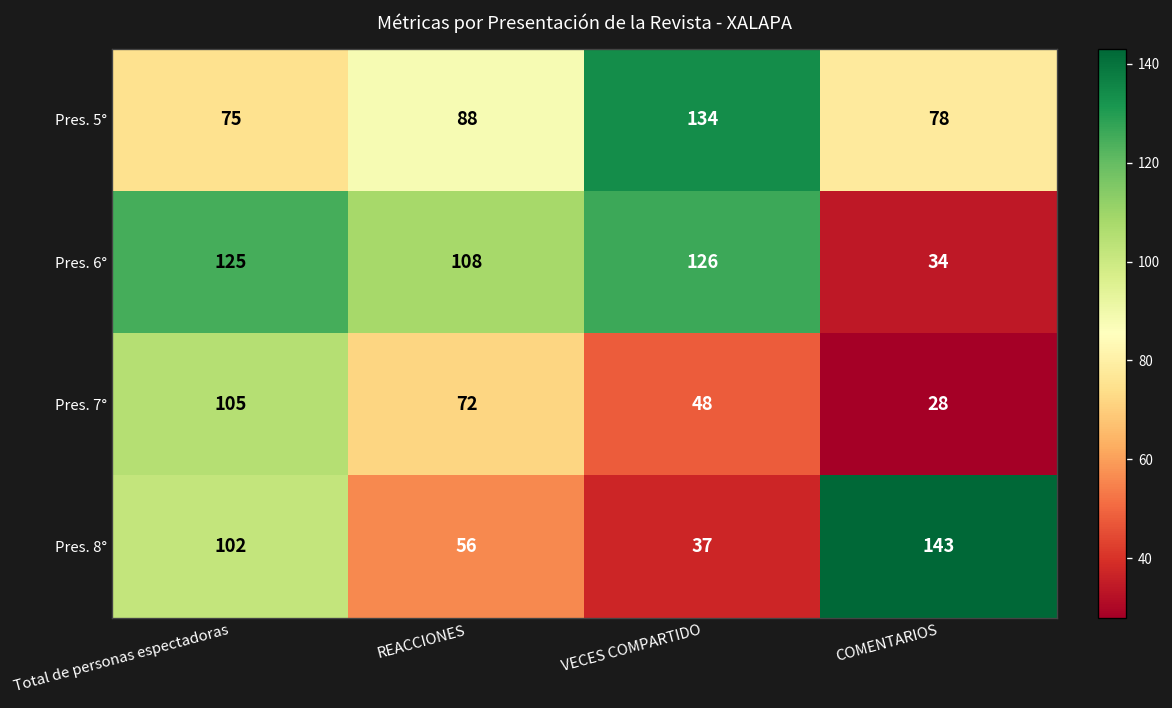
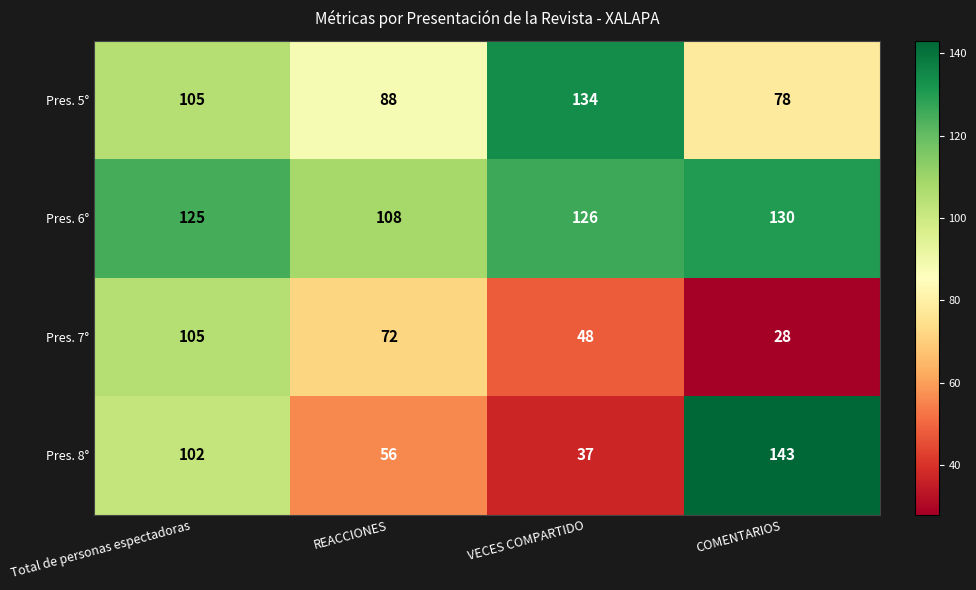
Pres. 5°, Total de personas espectadoras: 75 -> 105
Pres. 6°, COMENTARIOS: 34 -> 130
